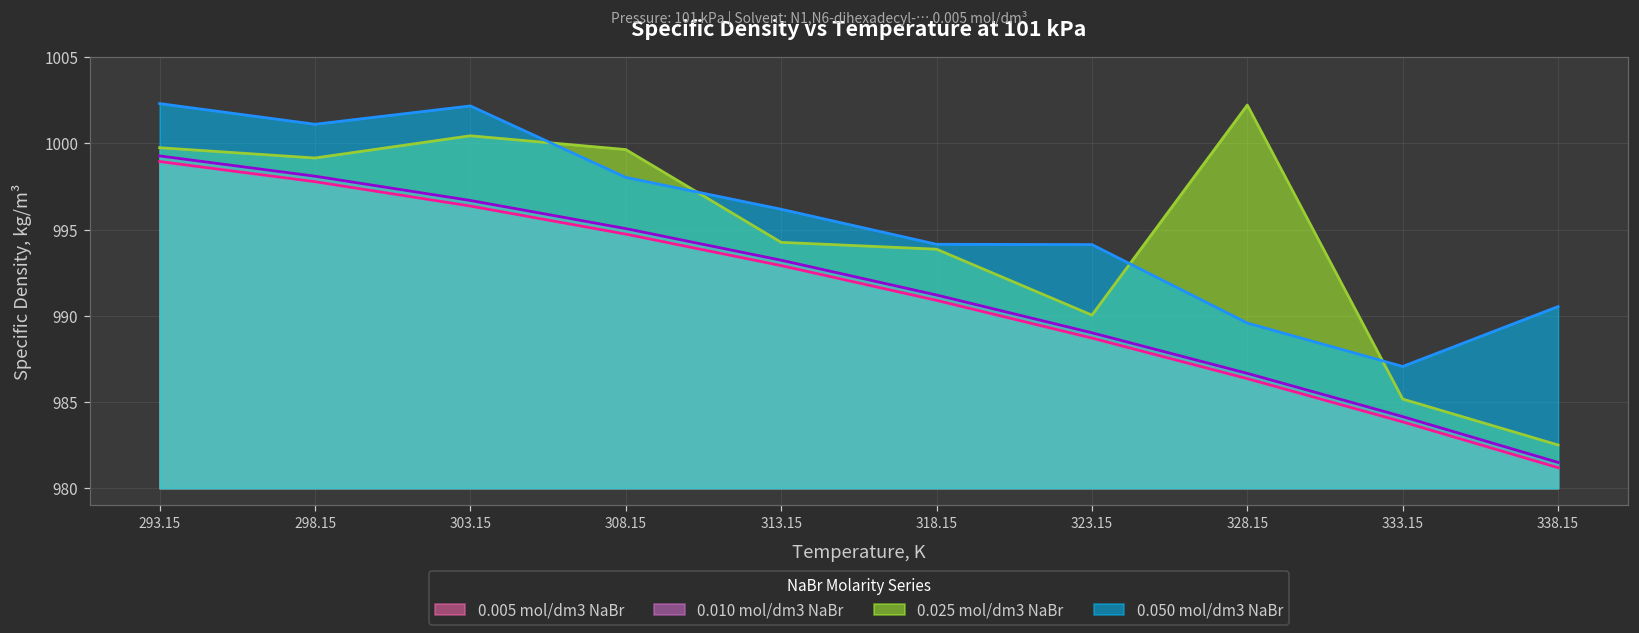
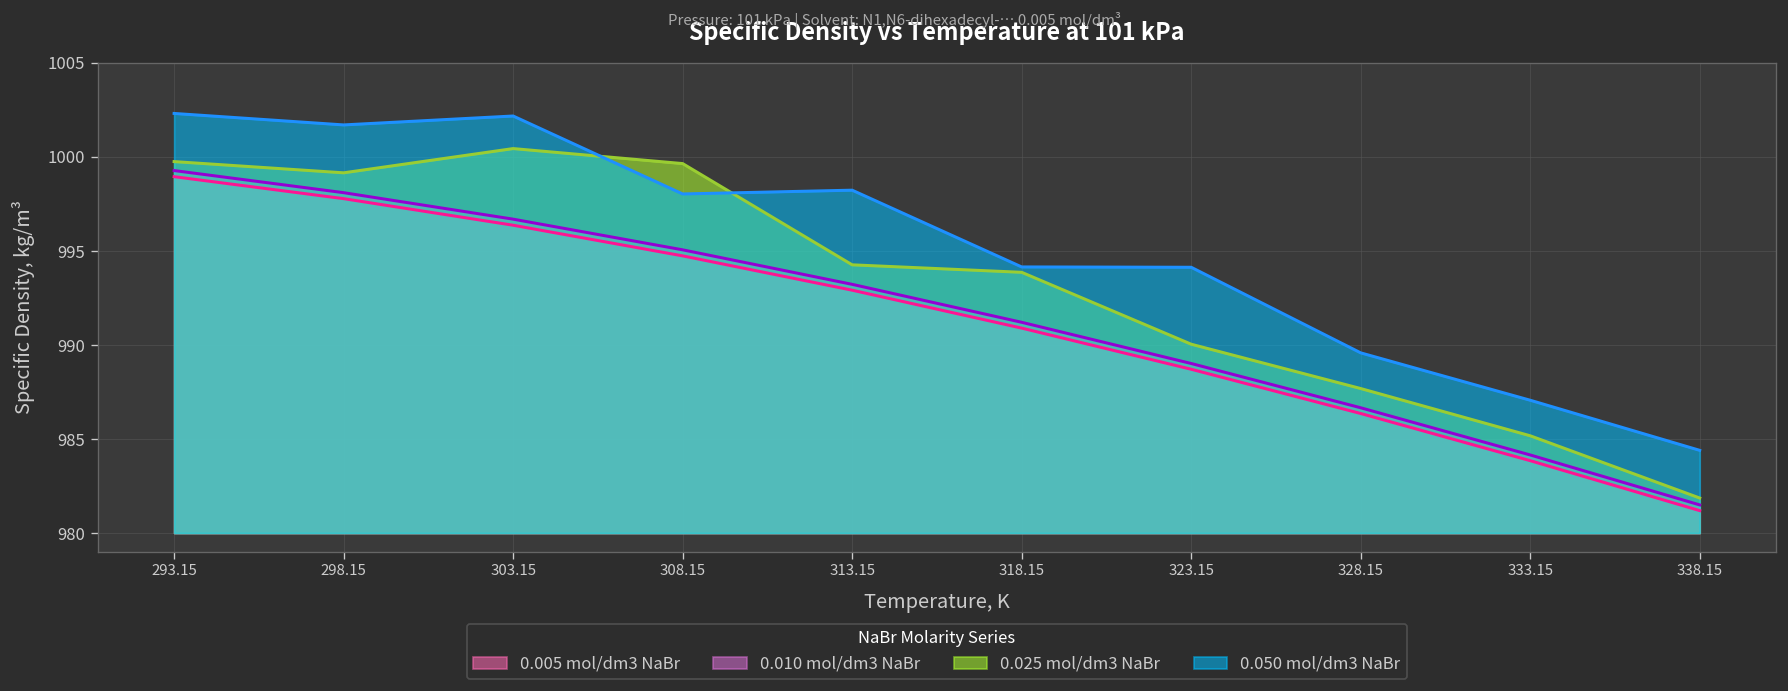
0.050 mol/dm3 NaBr, 298.15: 1001.1 -> 1001.7
0.050 mol/dm3 NaBr, 313.15: 996.2 -> 998.2
0.025 mol/dm3 NaBr, 328.15: 1002.2 -> 987.7
0.025 mol/dm3 NaBr, 338.15: 982.5 -> 981.9
0.050 mol/dm3 NaBr, 338.15: 990.5 -> 984.4
